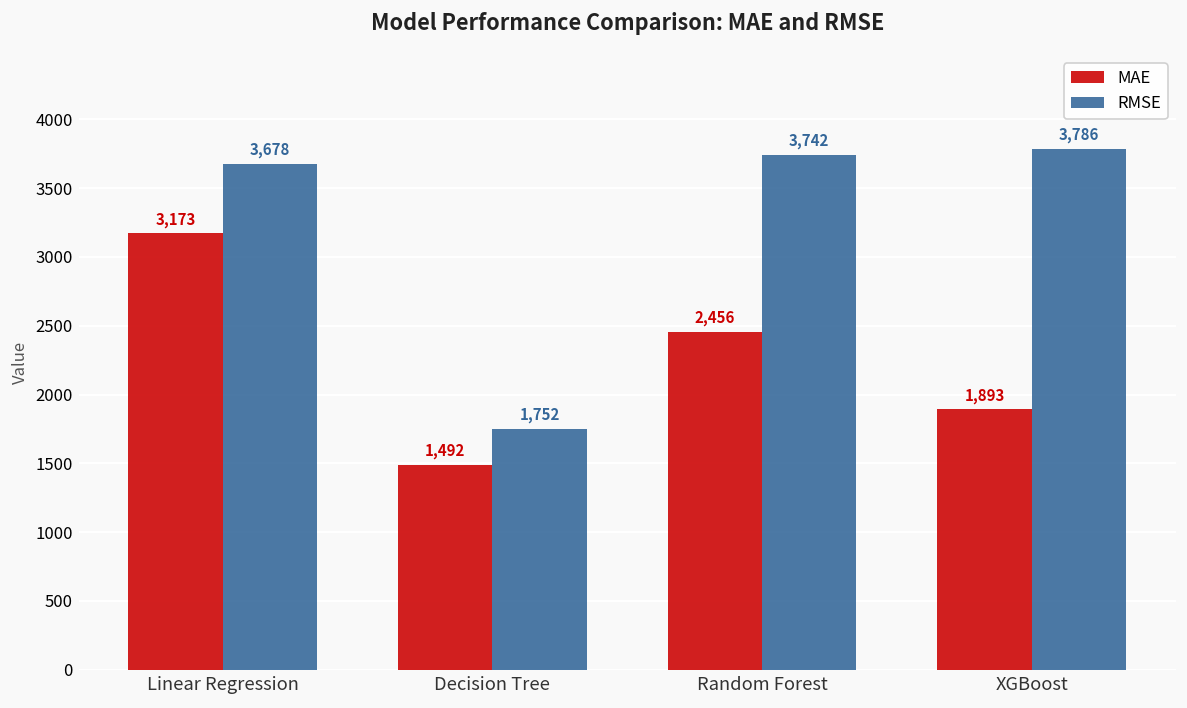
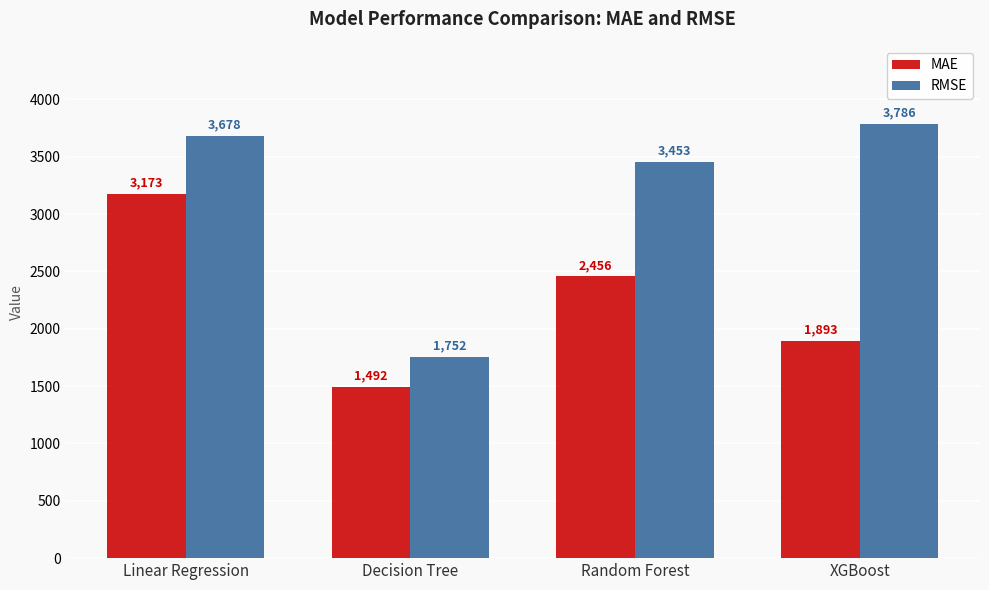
RMSE, Random Forest: 3,742 -> 3,453
